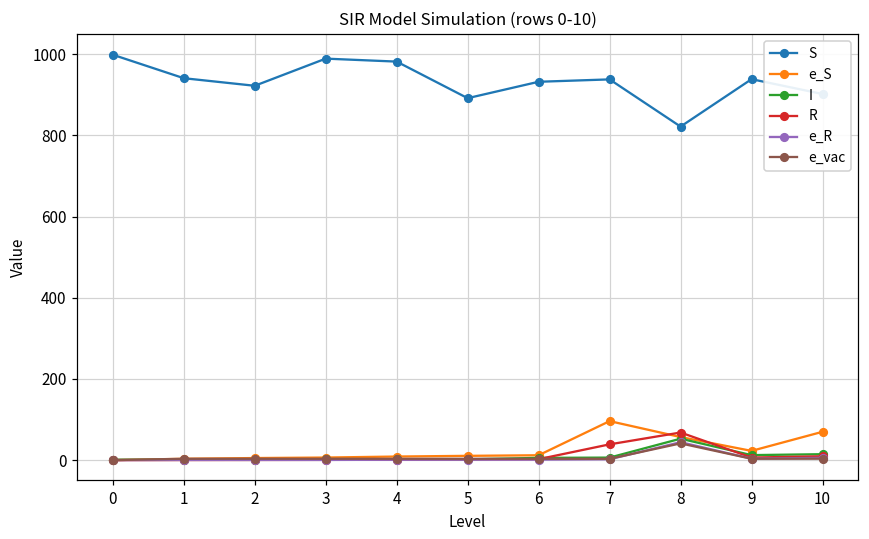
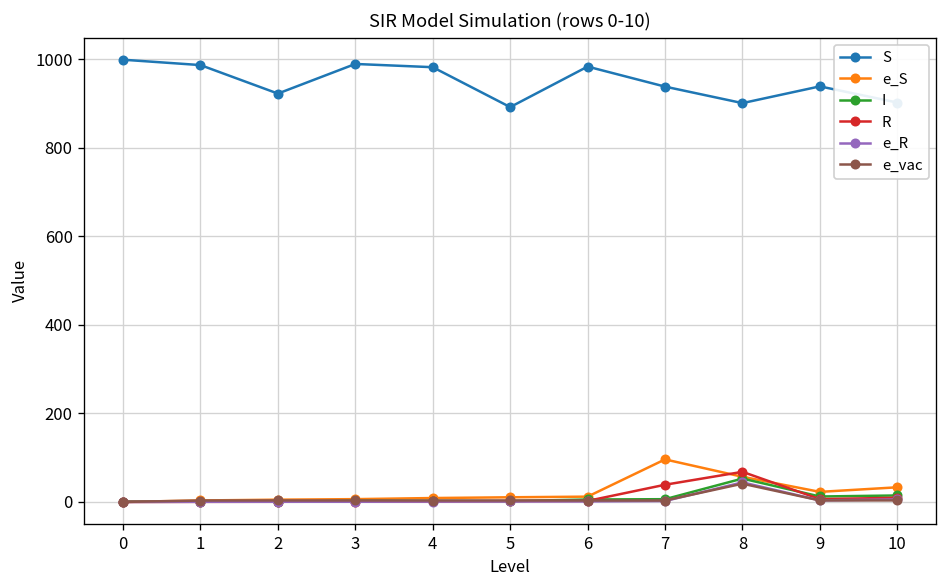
S, 1: 940 -> 990
S, 6: 930 -> 980
S, 8: 820 -> 900
e_S, 10: 70 -> 30
